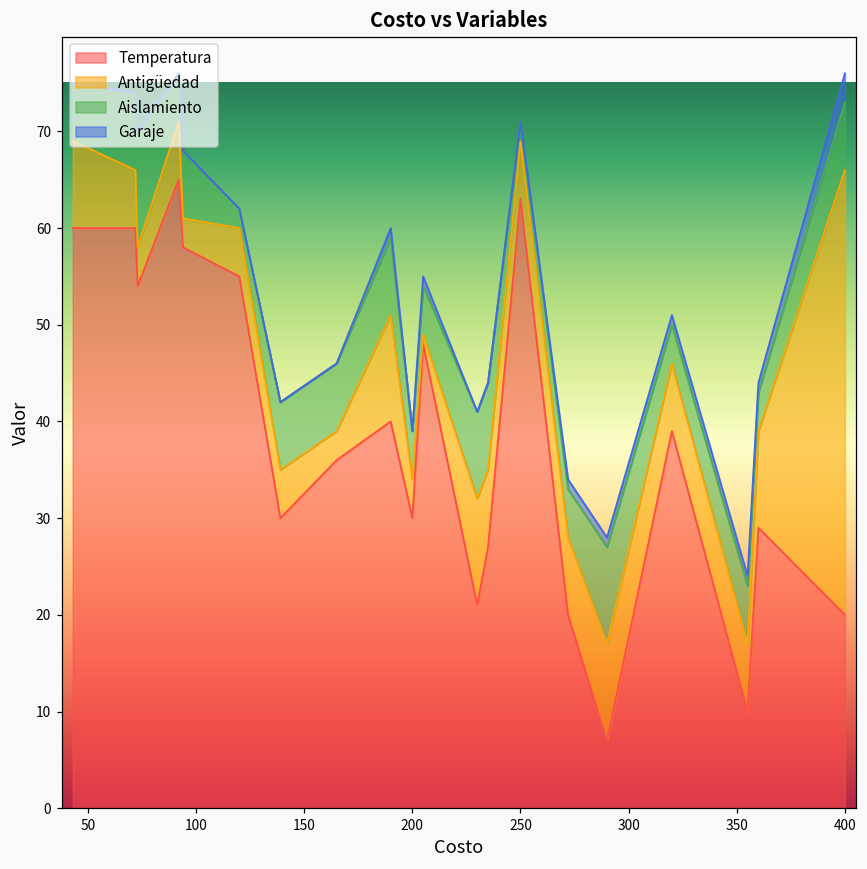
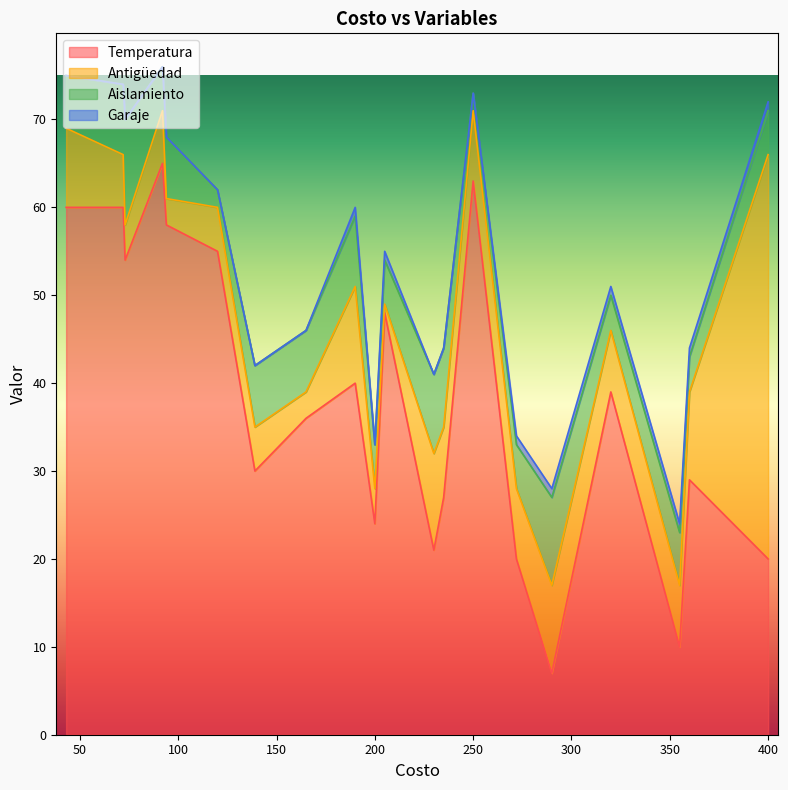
Temperatura, 200: 30 -> 24
Antigüedad, 250: 6 -> 8
Aislamiento, 400: 7 -> 5
Garaje, 400: 3 -> 1
